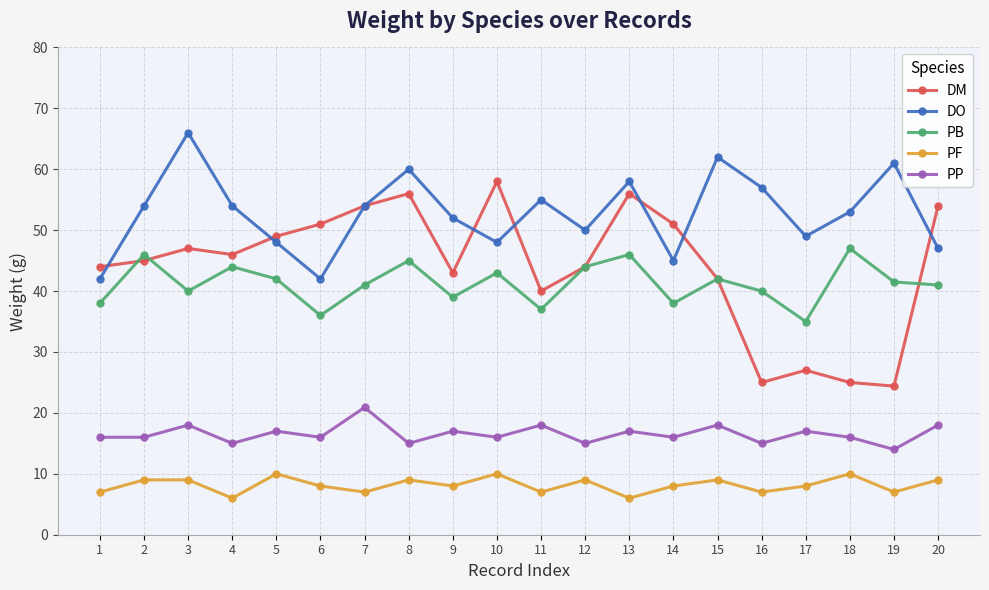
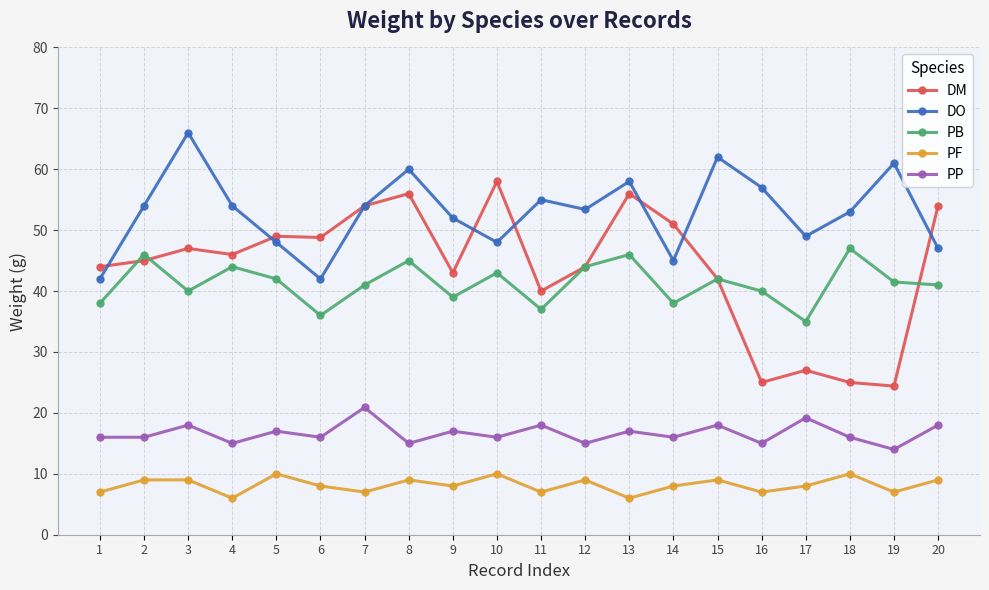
DM, 6: 51 -> 49
DO, 12: 50 -> 53
PP, 17: 17 -> 19
